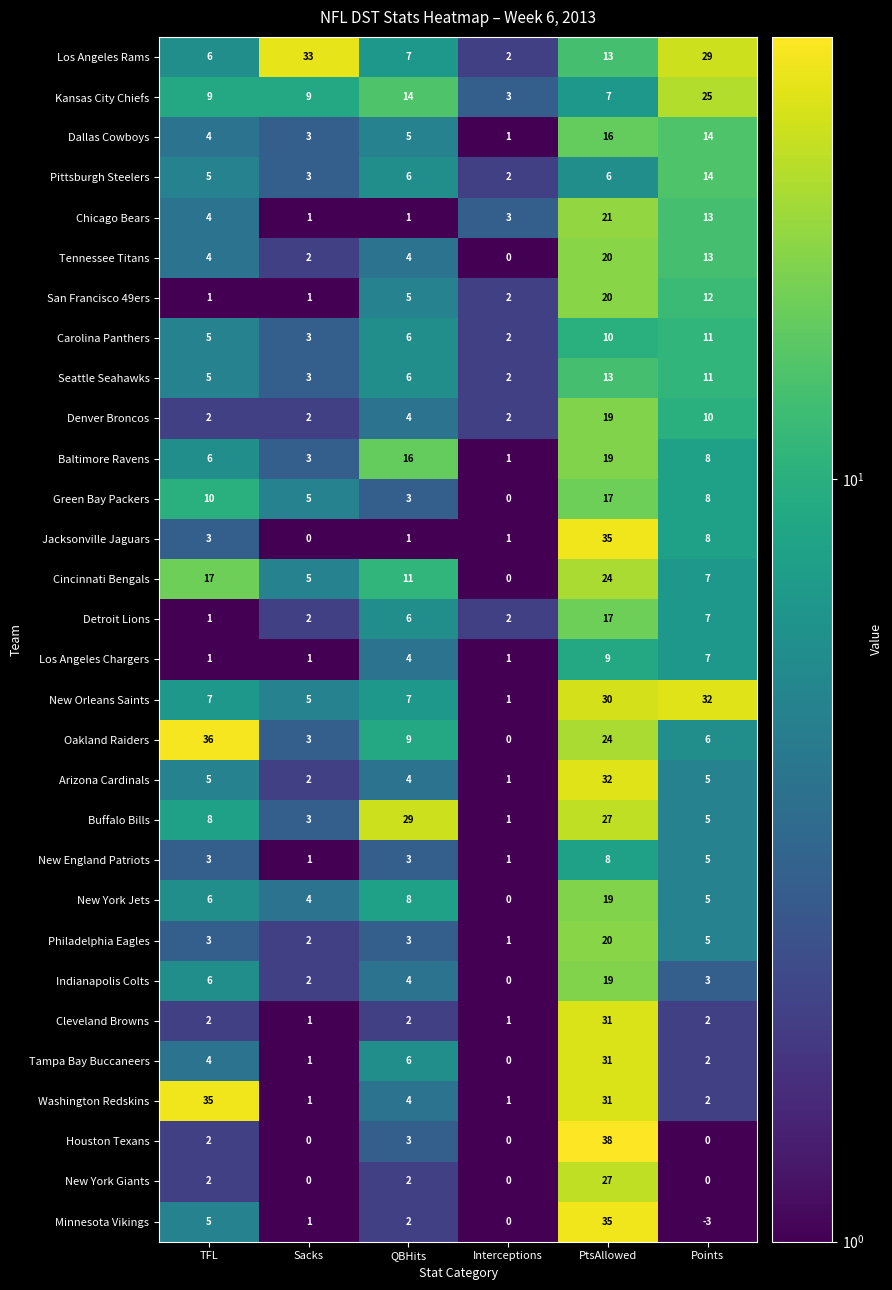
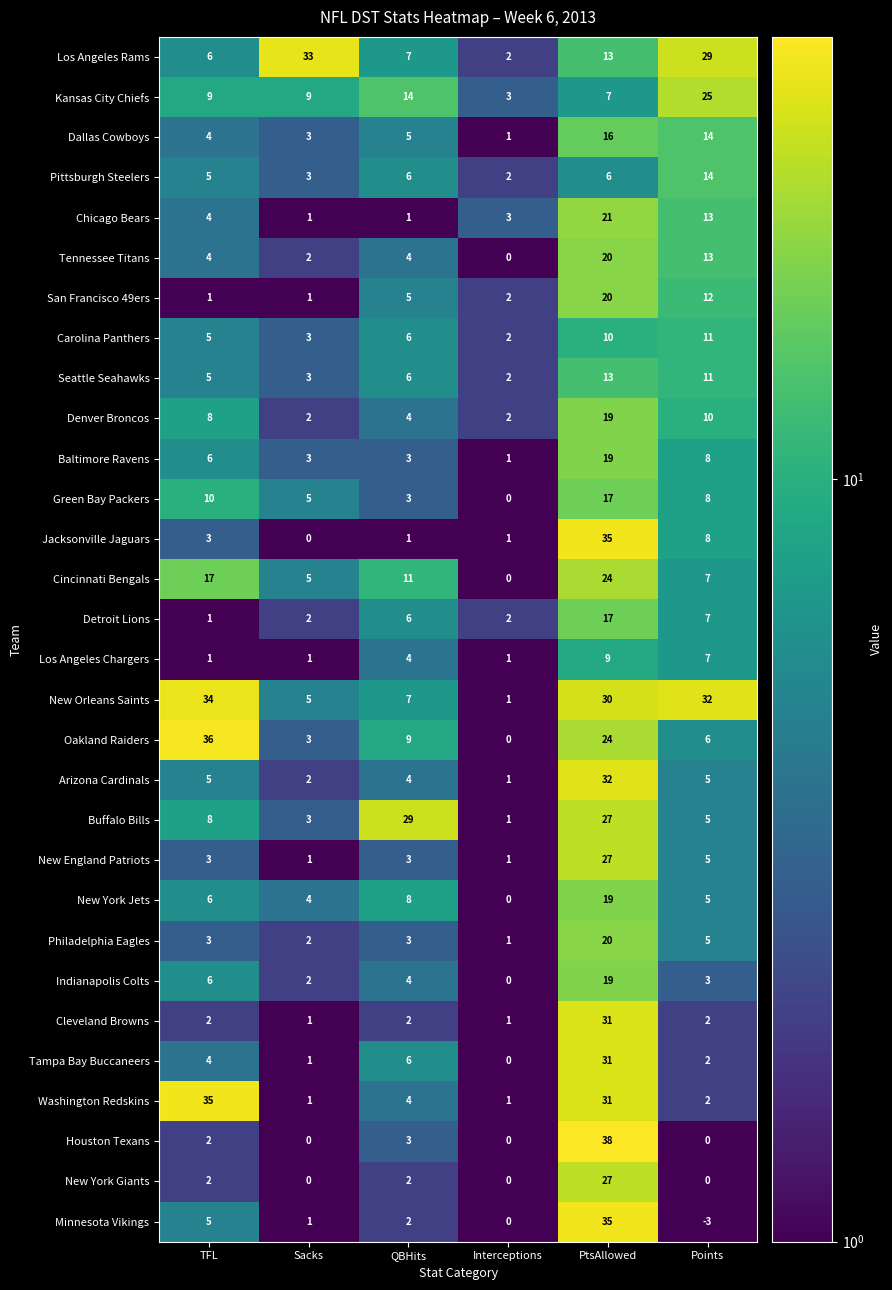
Denver Broncos, TFL: 2 -> 8
Baltimore Ravens, QBHits: 16 -> 3
New Orleans Saints, TFL: 7 -> 34
New England Patriots, PtsAllowed: 8 -> 27
